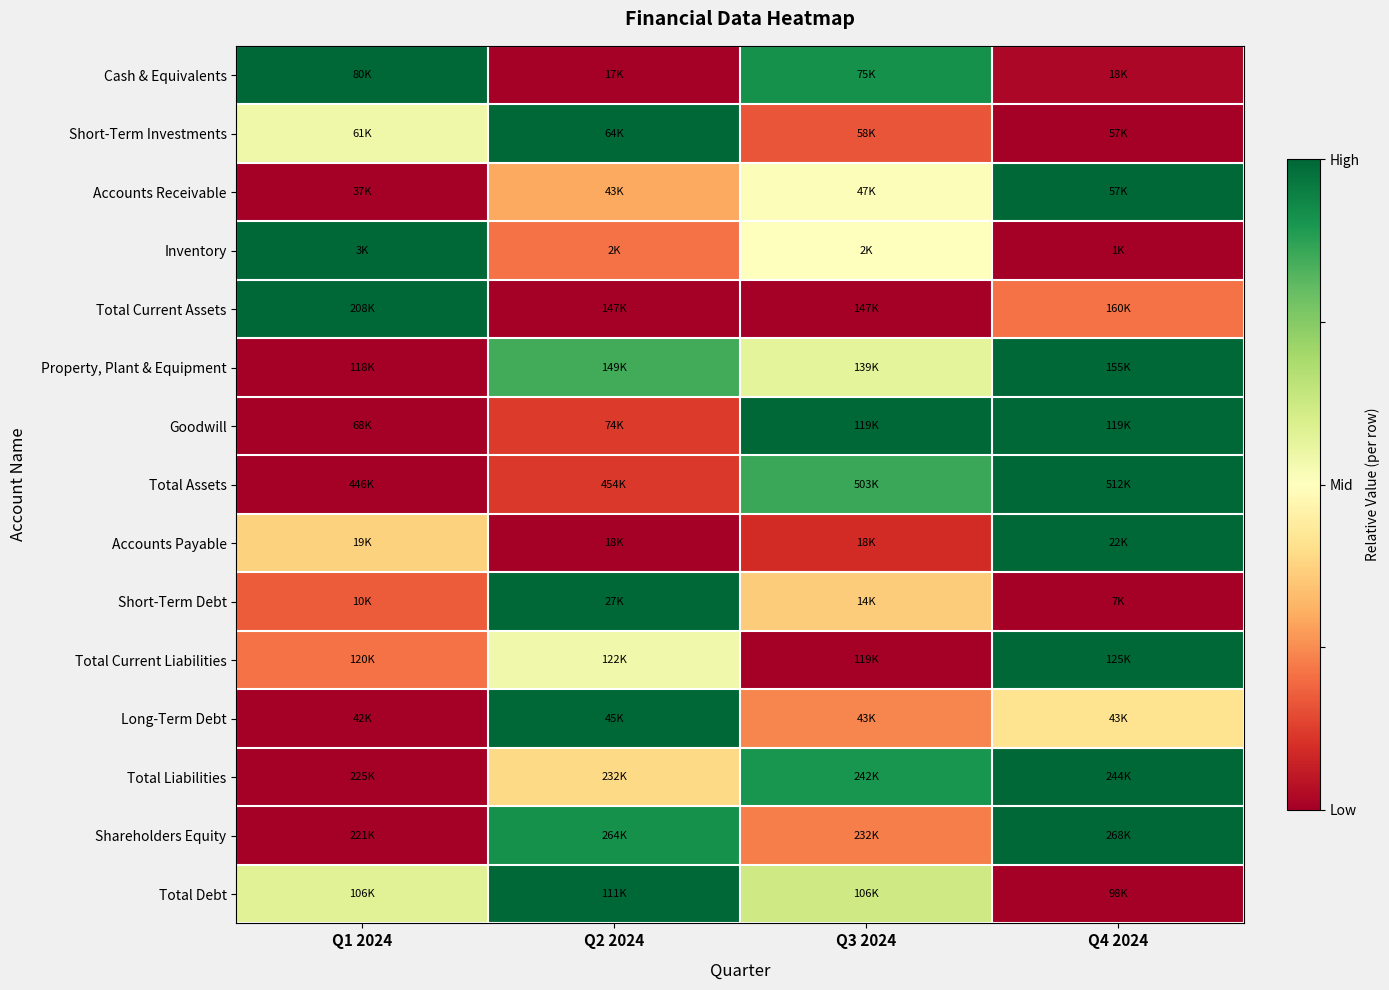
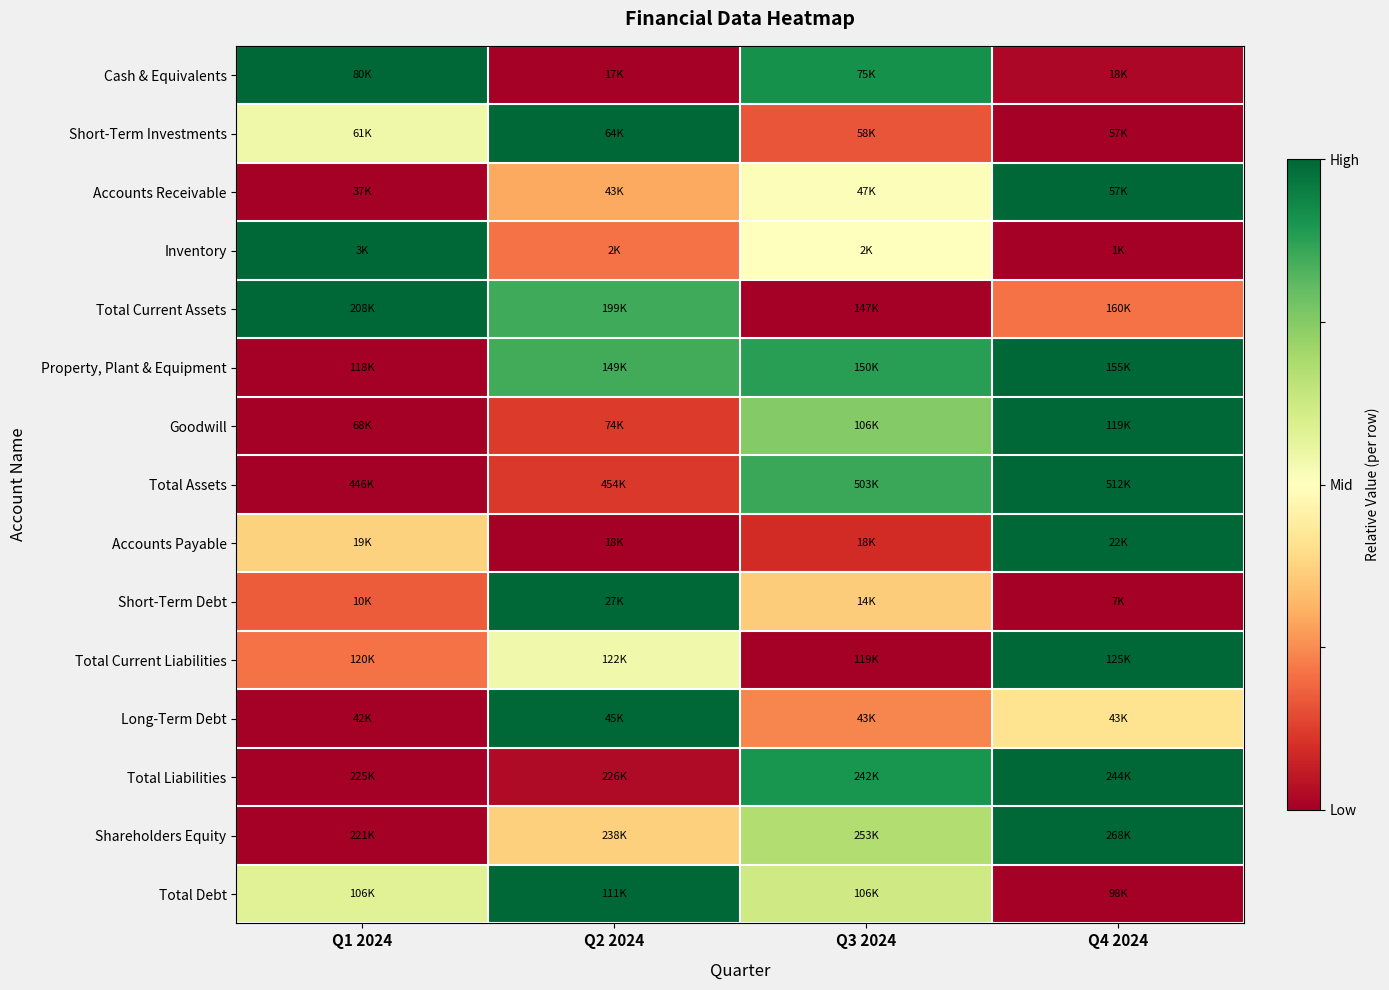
Total Current Assets, Q2 2024: 147K -> 199K
Property, Plant & Equipment, Q3 2024: 139K -> 150K
Goodwill, Q3 2024: 119K -> 106K
Total Liabilities, Q2 2024: 232K -> 226K
Shareholders Equity, Q2 2024: 264K -> 238K
Shareholders Equity, Q3 2024: 232K -> 253K
